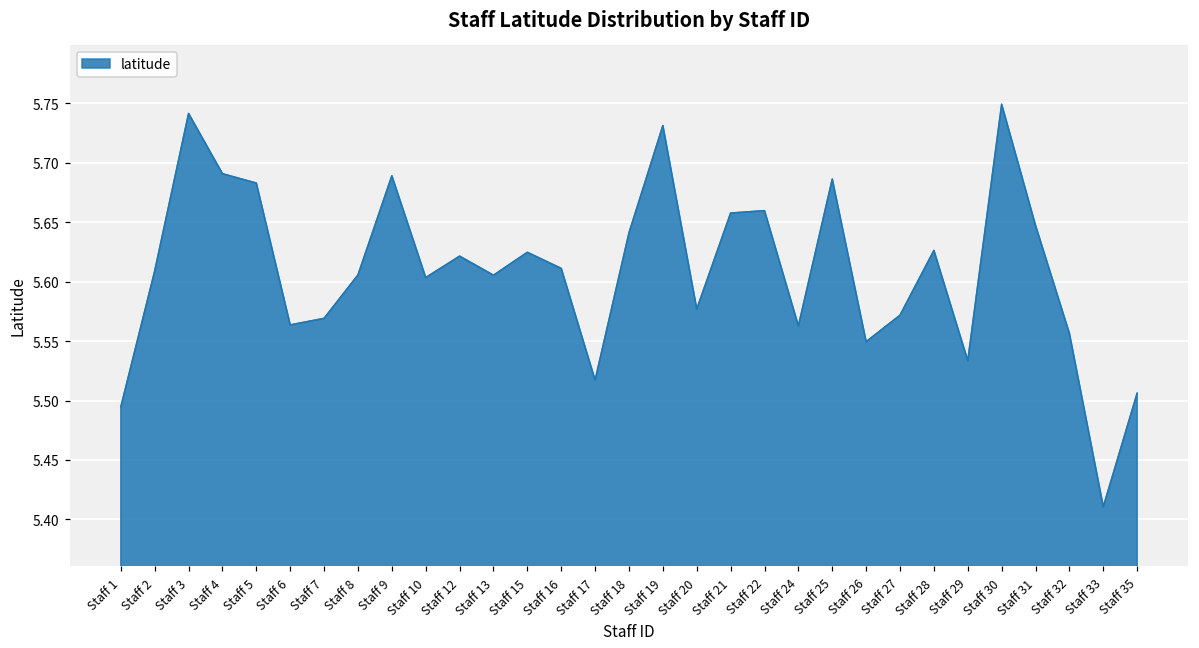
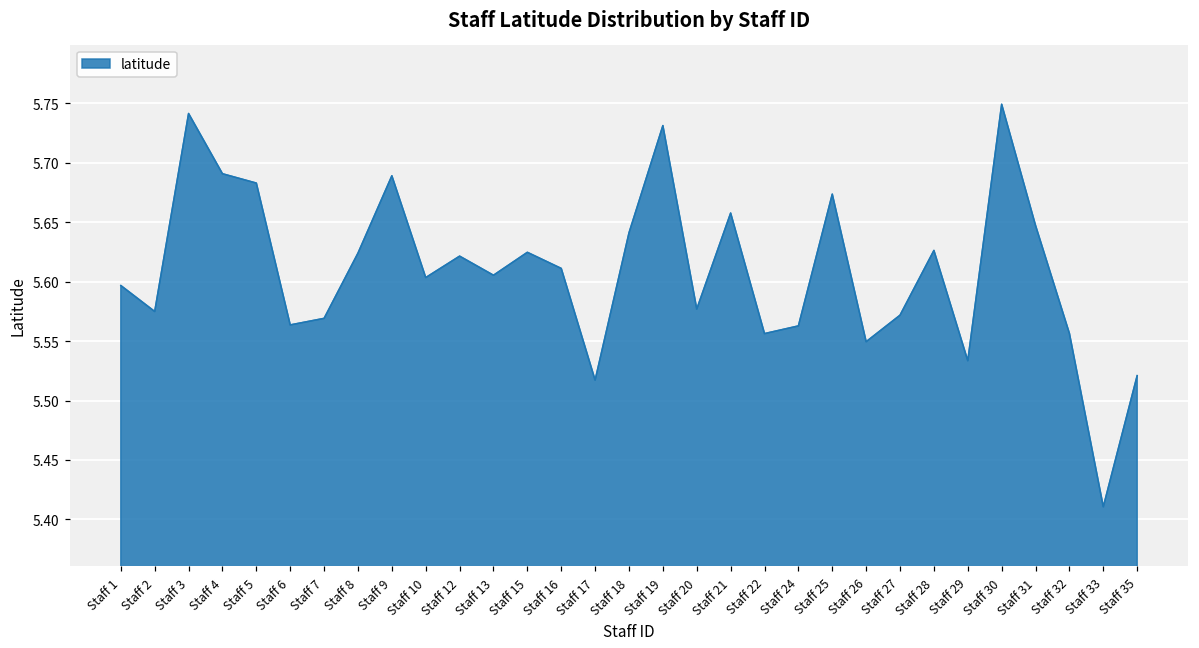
Staff 1: 5.495 -> 5.597
Staff 2: 5.609 -> 5.575
Staff 8: 5.606 -> 5.624
Staff 22: 5.660 -> 5.556
Staff 25: 5.686 -> 5.674
Staff 35: 5.506 -> 5.521
